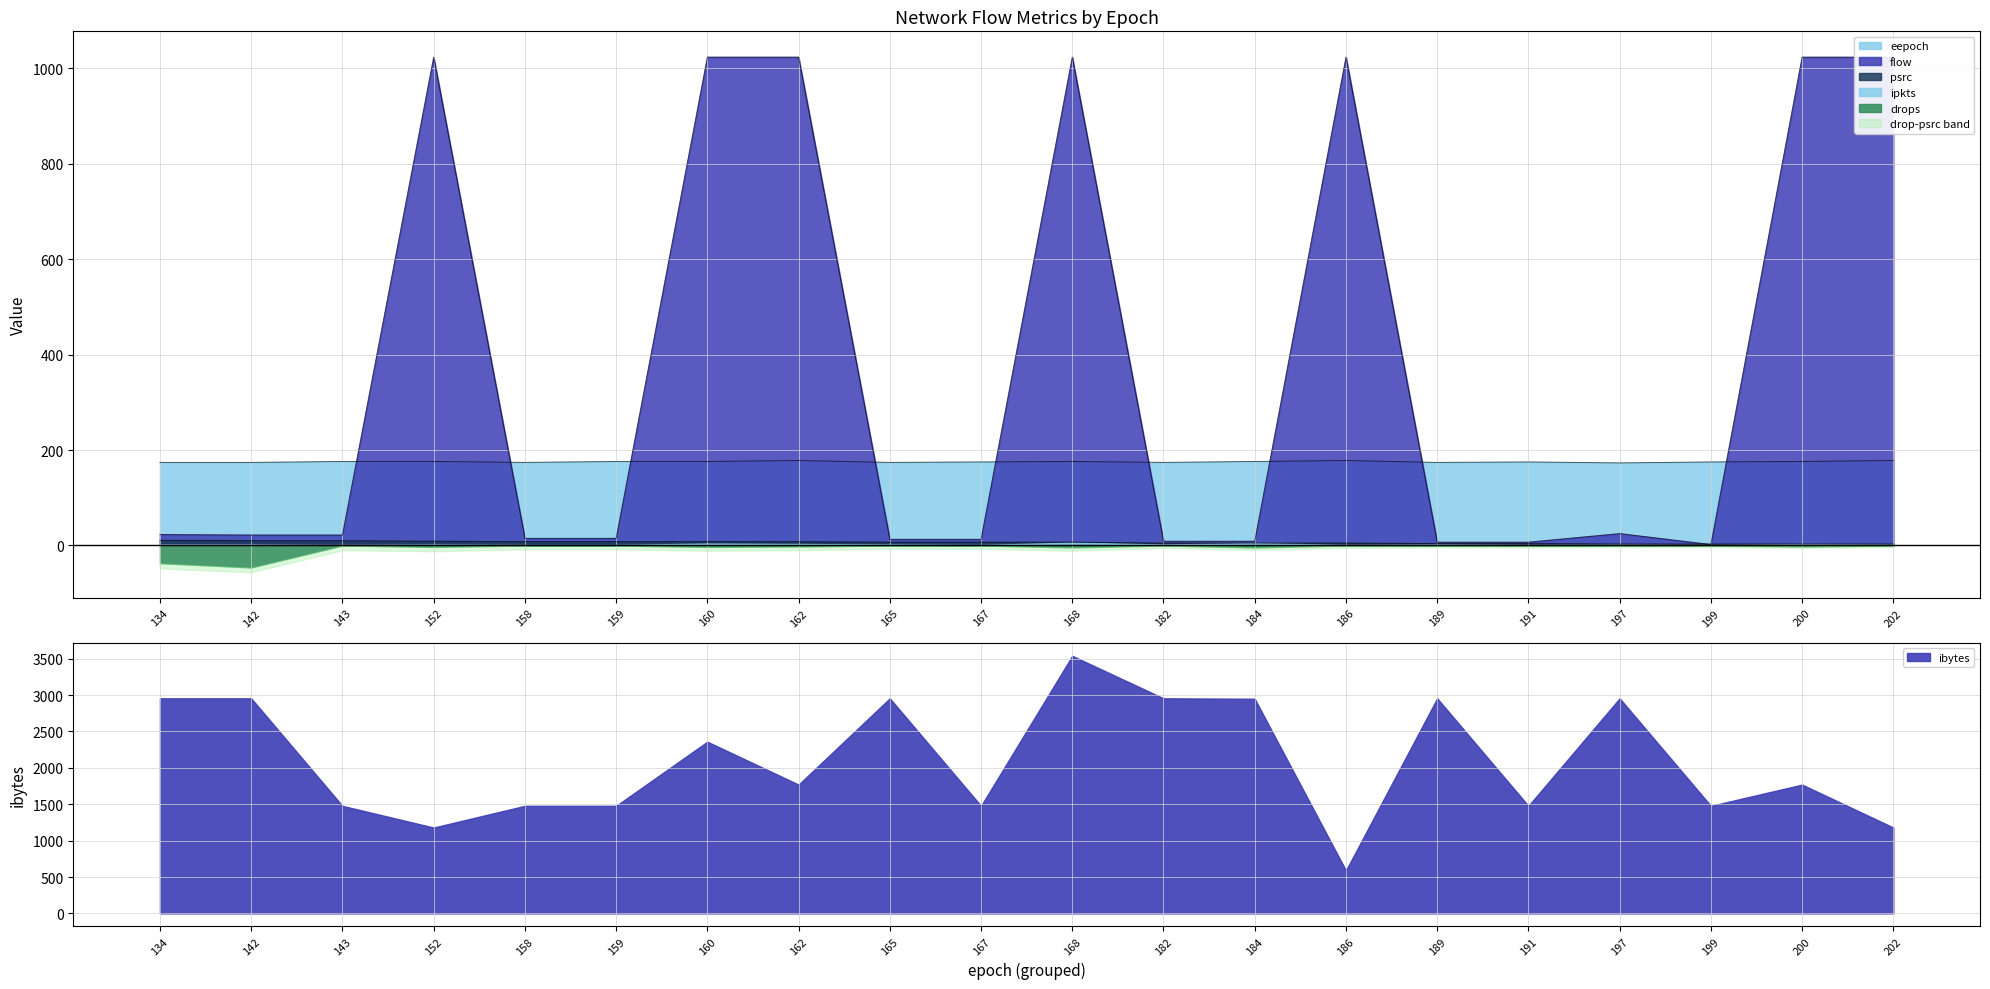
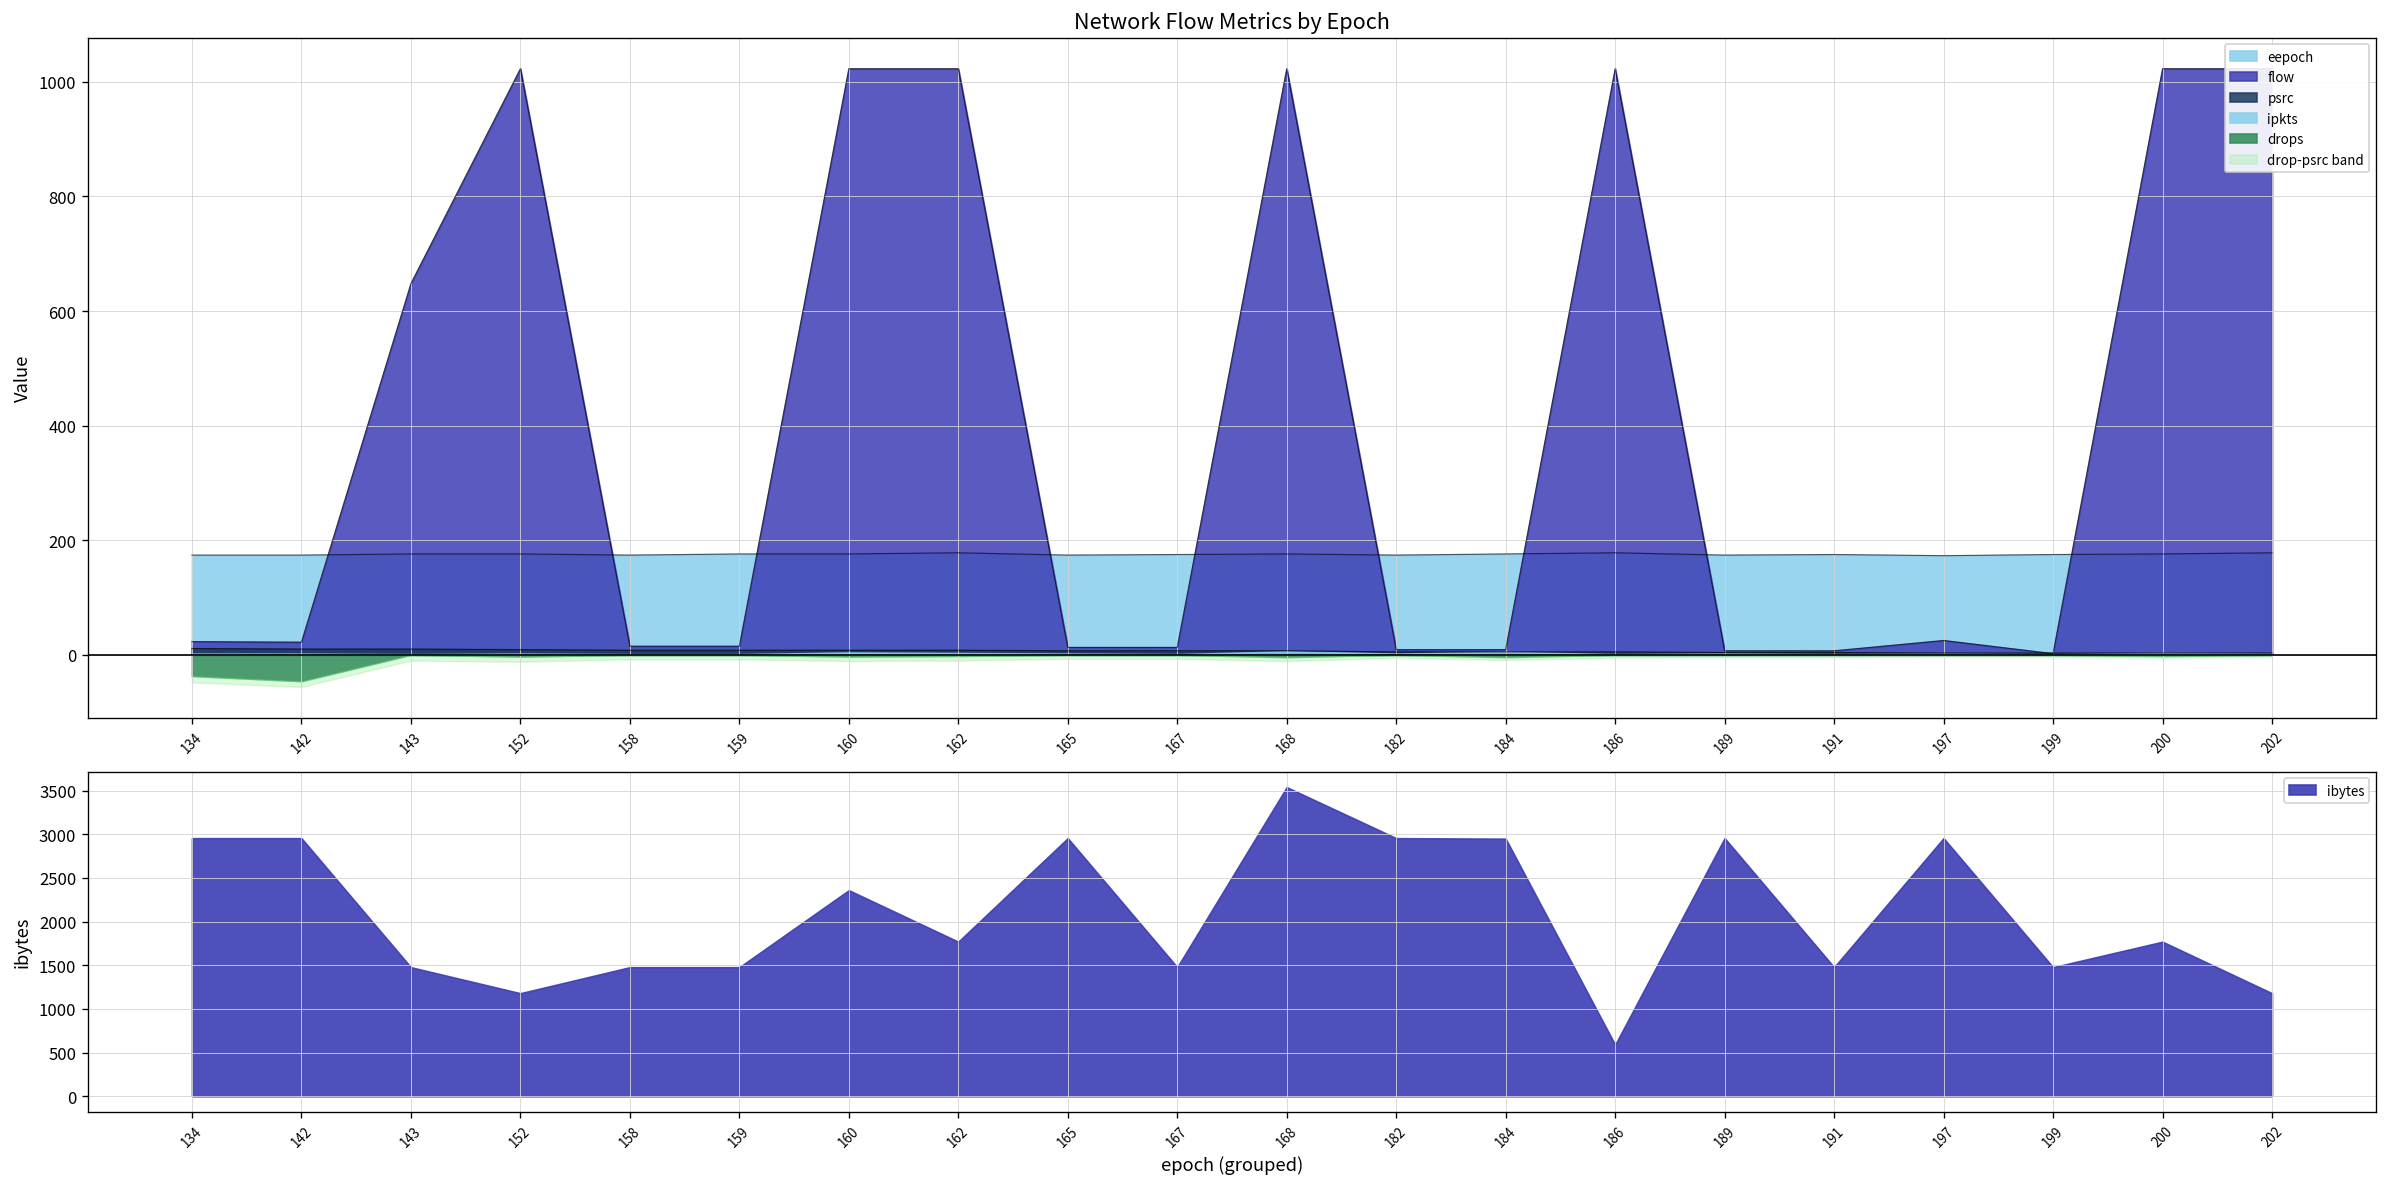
Network Flow Metrics by Epoch, flow, 143: 20 -> 650
